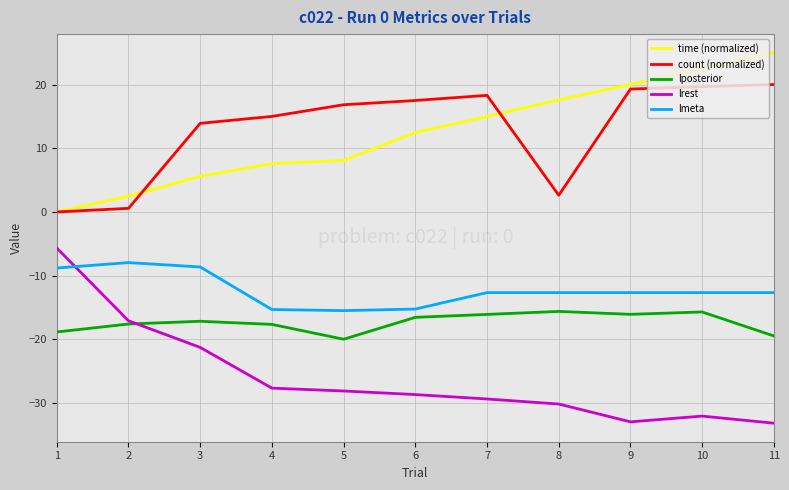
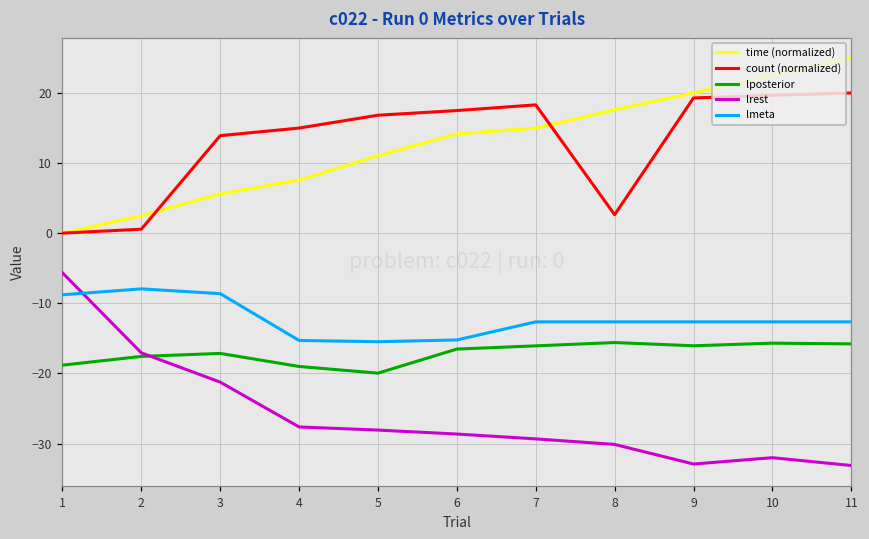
lposterior, 4: -18 -> -19
time (normalized), 5: 8 -> 11
time (normalized), 6: 12 -> 14
lposterior, 11: -19 -> -16
